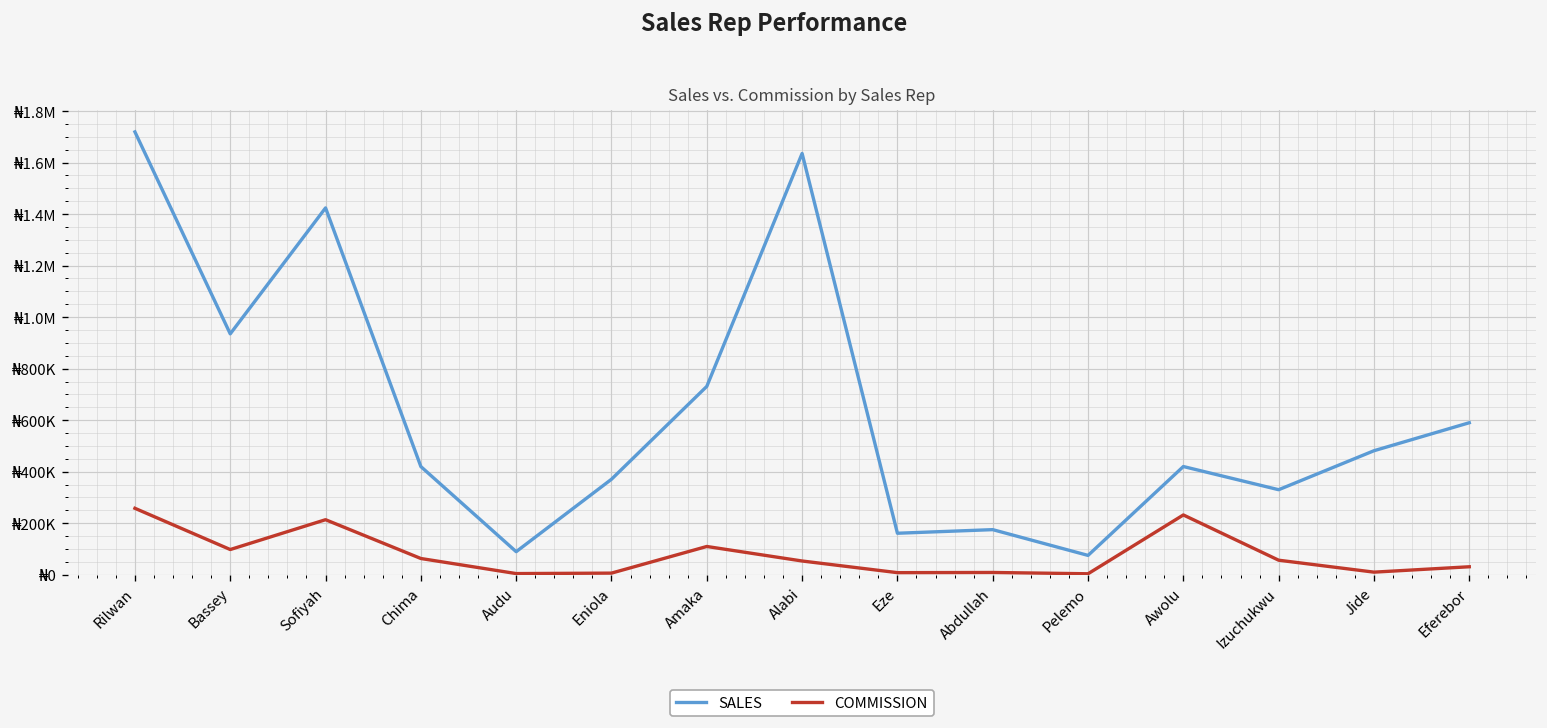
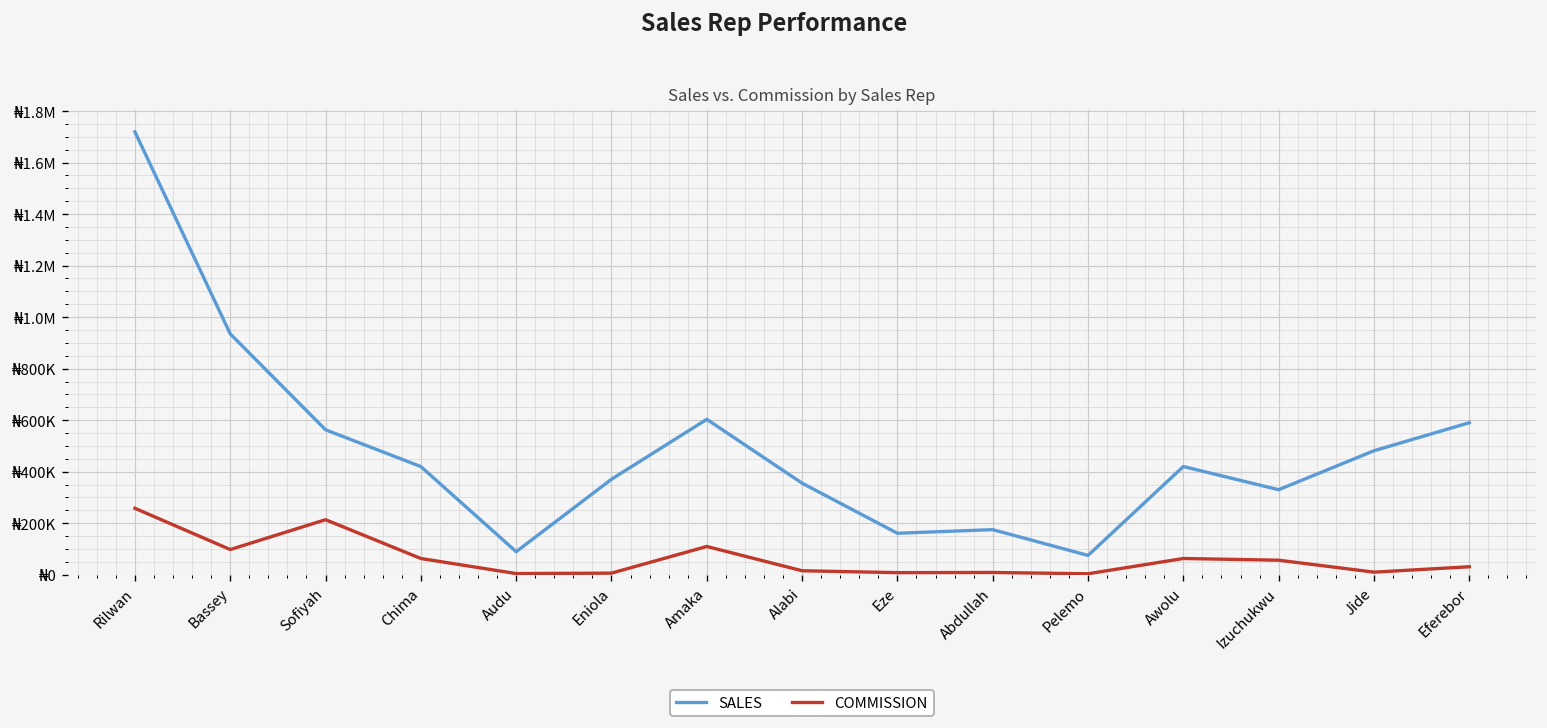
SALES, Sofiyah: ₦1420000 -> ₦560000
SALES, Amaka: ₦730000 -> ₦600000
SALES, Alabi: ₦1640000 -> ₦360000
COMMISSION, Alabi: ₦50000 -> ₦20000
COMMISSION, Awolu: ₦230000 -> ₦60000
